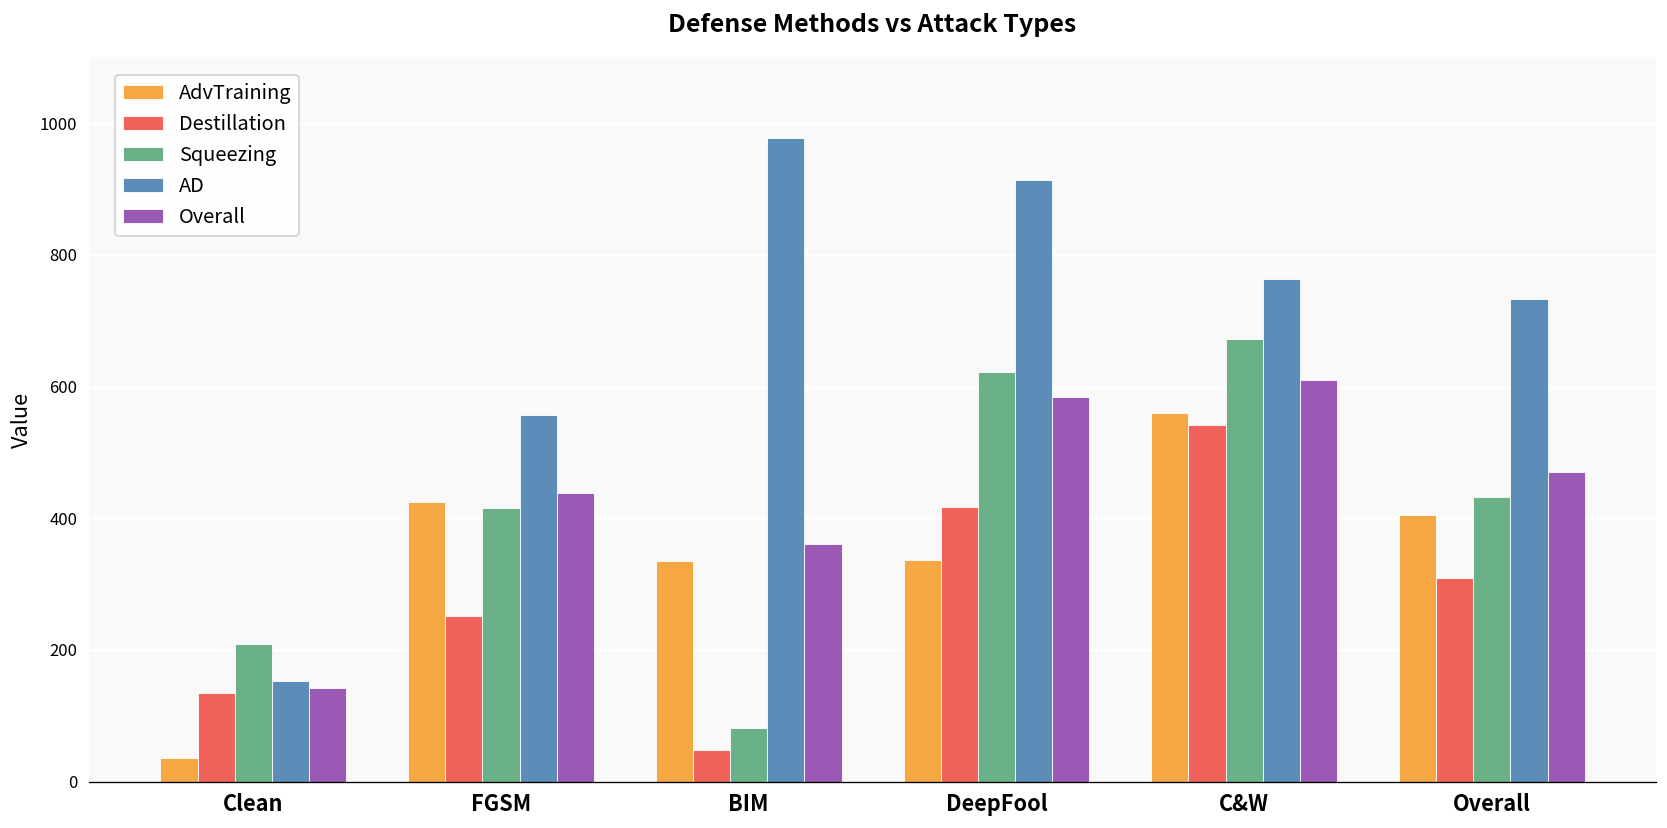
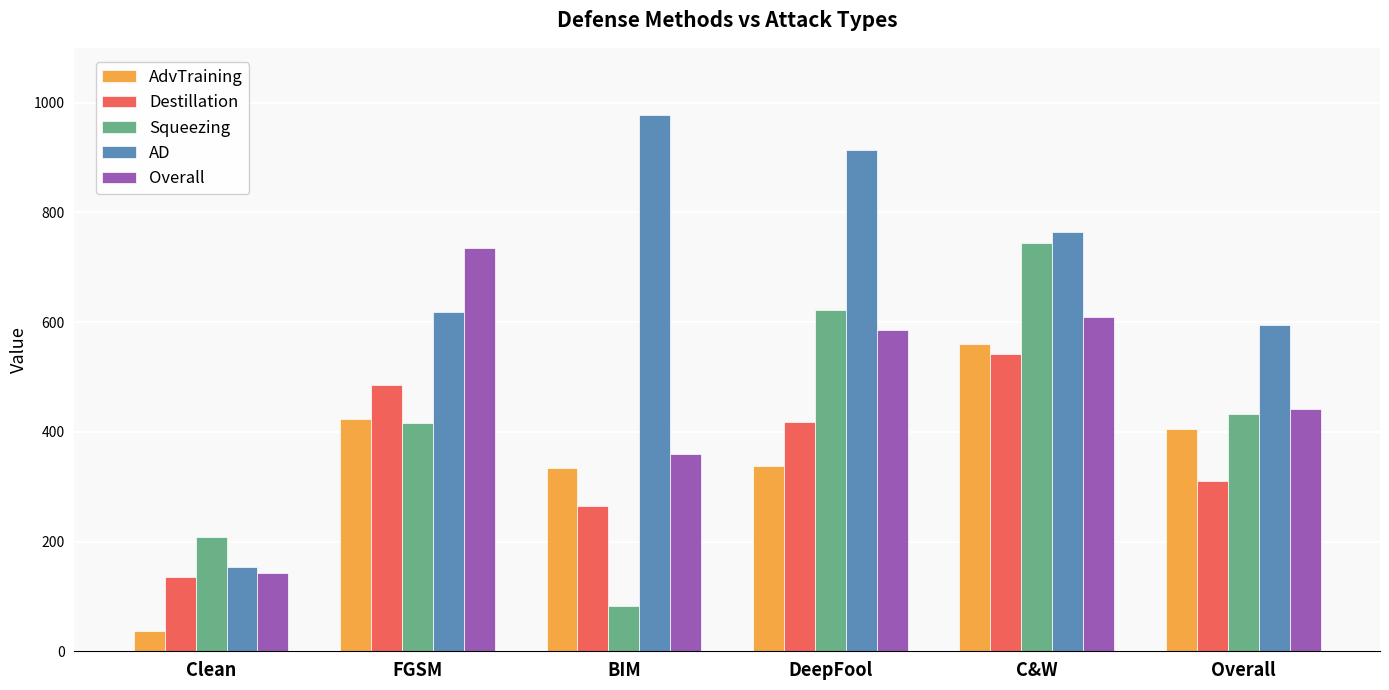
Destillation, FGSM: 250 -> 490
AD, FGSM: 560 -> 620
Overall, FGSM: 440 -> 740
Destillation, BIM: 50 -> 270
Squeezing, C&W: 670 -> 740
AD, Overall: 730 -> 590
Overall, Overall: 470 -> 440
